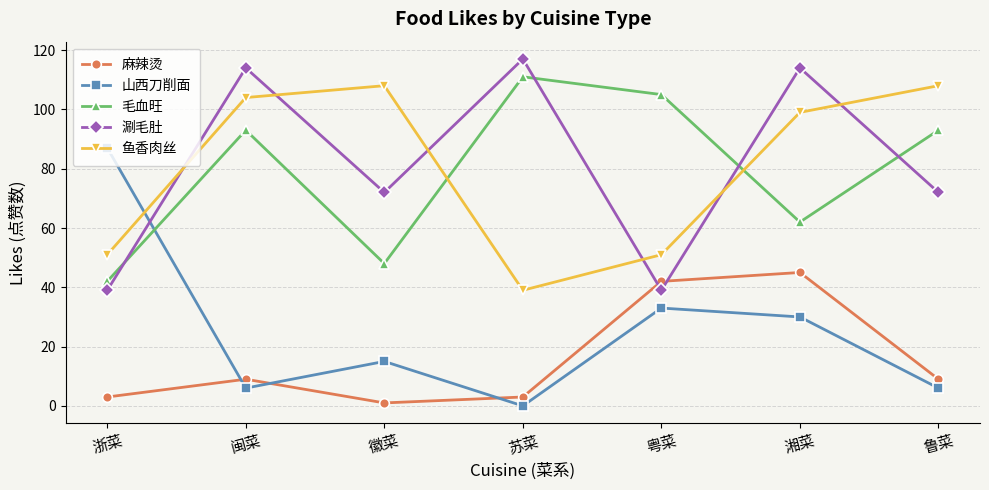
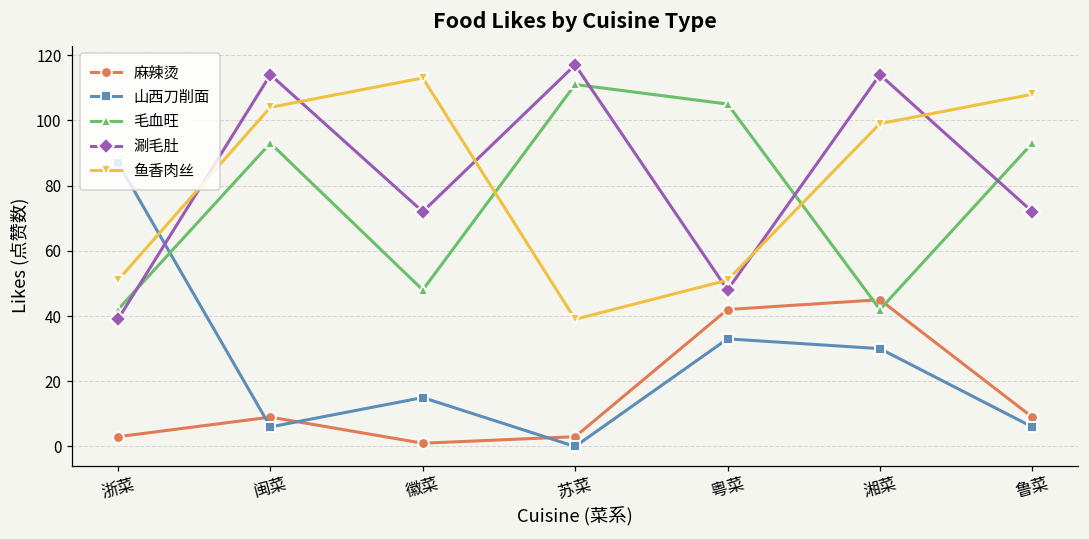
鱼香肉丝, 徽菜: 108 -> 113
涮毛肚, 粤菜: 39 -> 48
毛血旺, 湘菜: 62 -> 42
